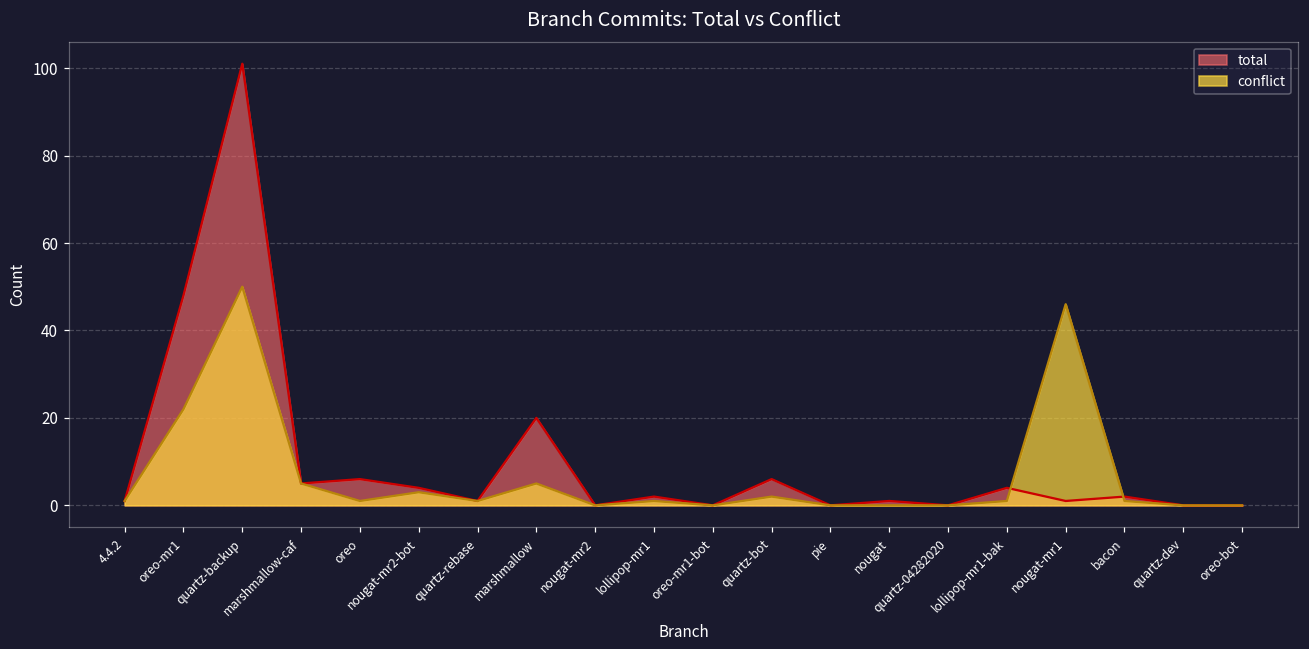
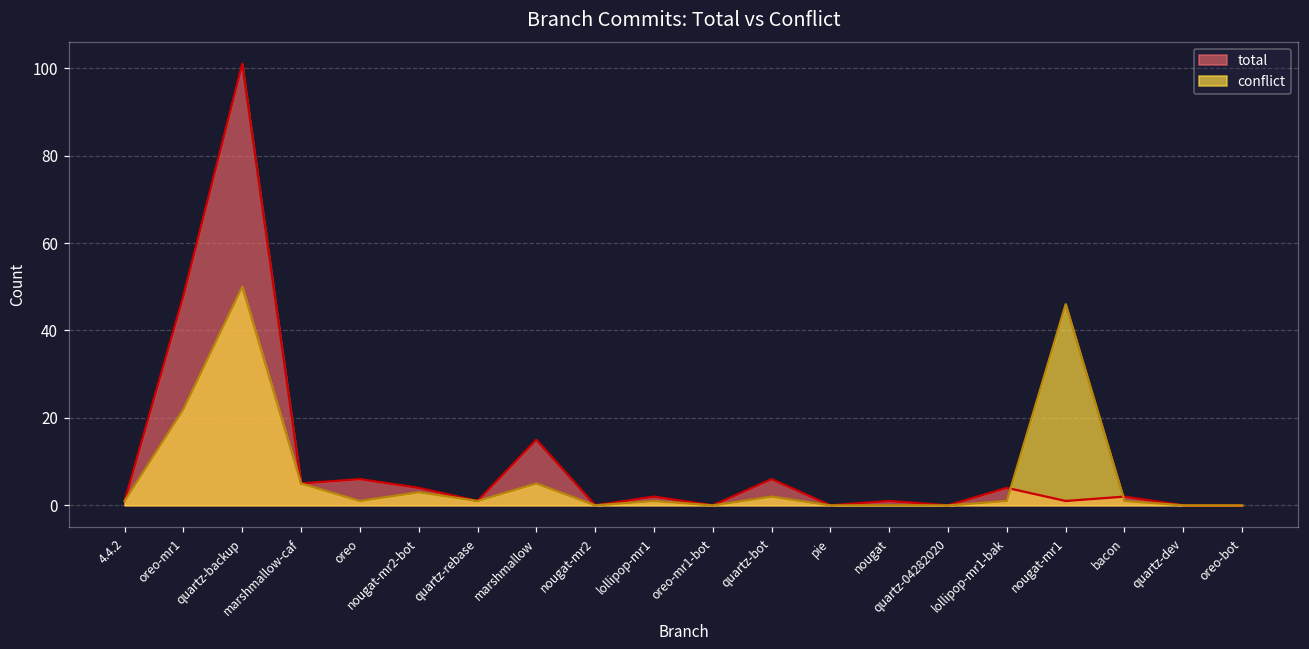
total, marshmallow: 20 -> 15
